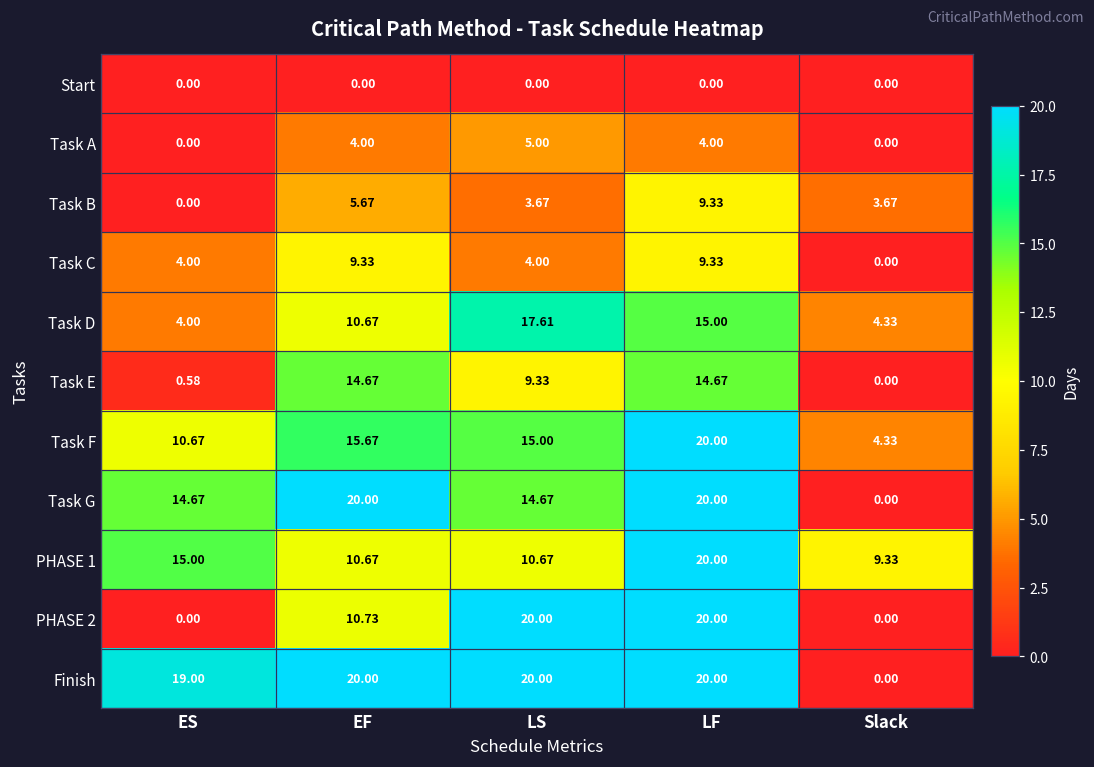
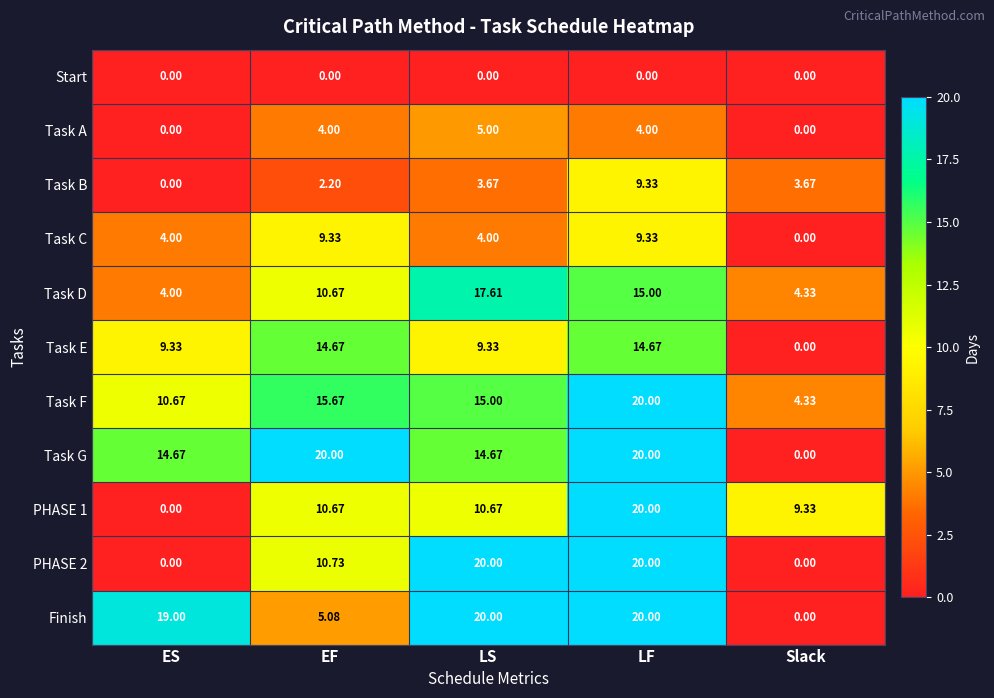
Task B, EF: 5.67 -> 2.20
Task E, ES: 0.58 -> 9.33
PHASE 1, ES: 15.00 -> 0.00
Finish, EF: 20.00 -> 5.08
